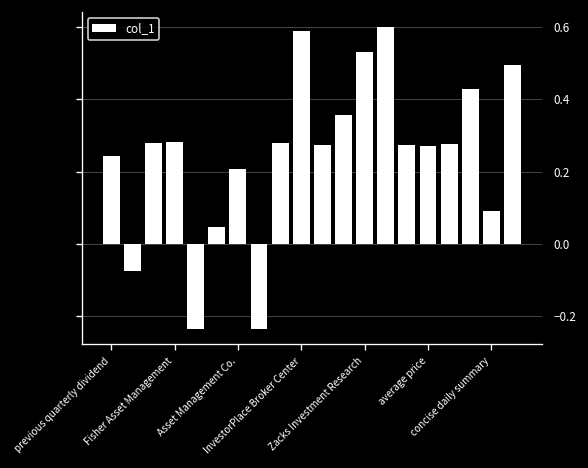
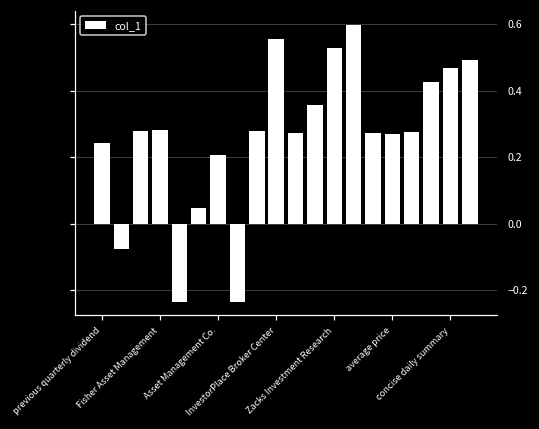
InvestorPlace Broker Center: 0.59 -> 0.56
concise daily summary: 0.09 -> 0.47
